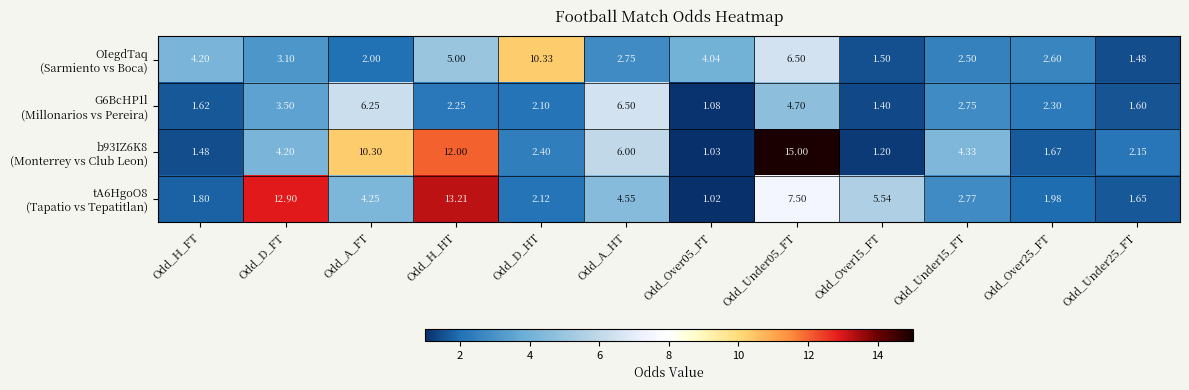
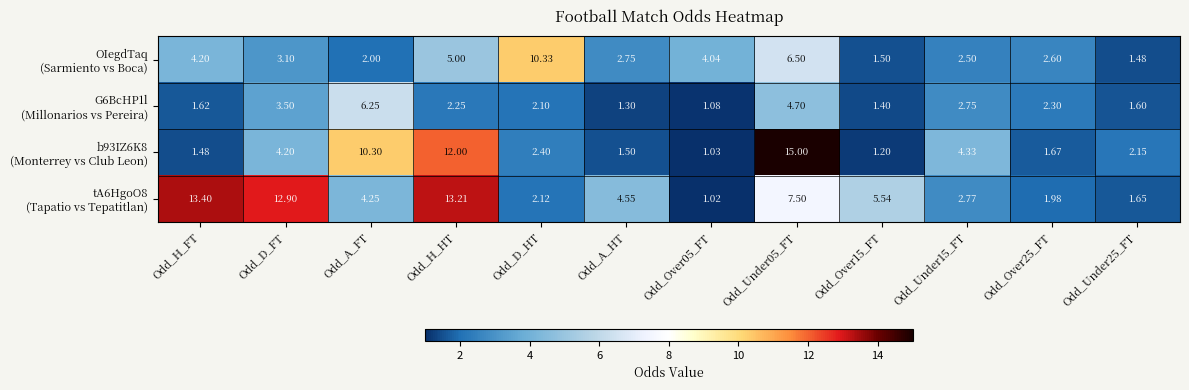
G6BcHP1l (Millonarios vs Pereira), Odd_A_HT: 6.50 -> 1.30
b93IZ6K8 (Monterrey vs Club Leon), Odd_A_HT: 6.00 -> 1.50
tA6HgoO8 (Tapatio vs Tepatitlan), Odd_H_FT: 1.80 -> 13.40
